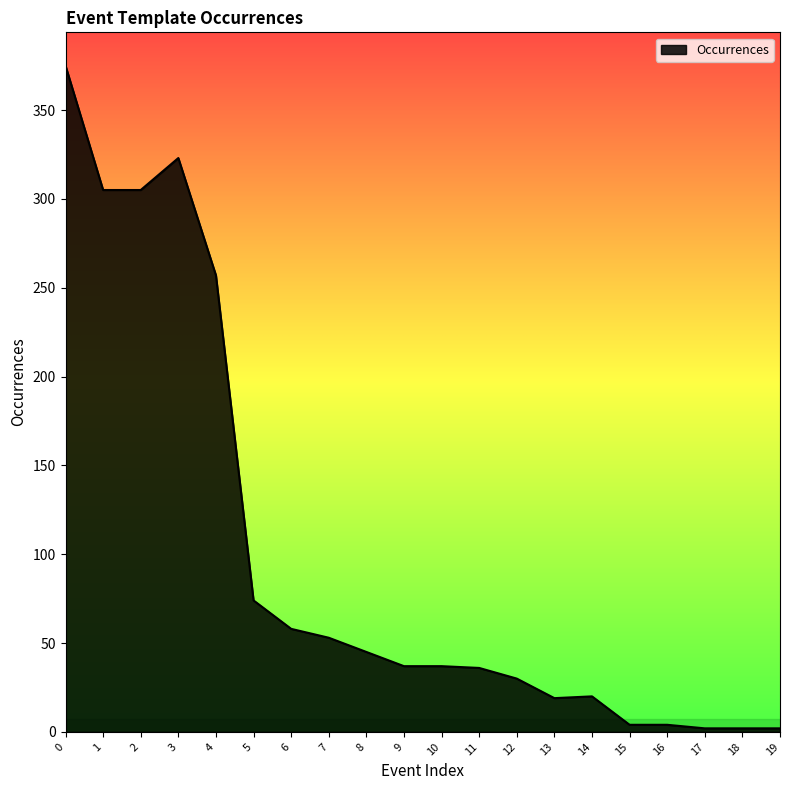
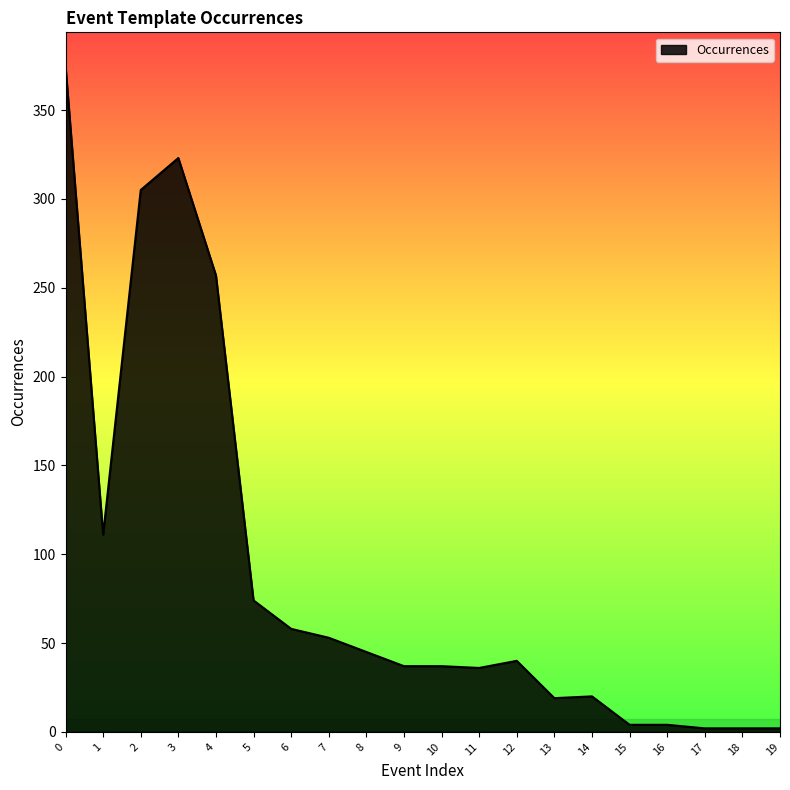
1: 305 -> 111
12: 30 -> 40
